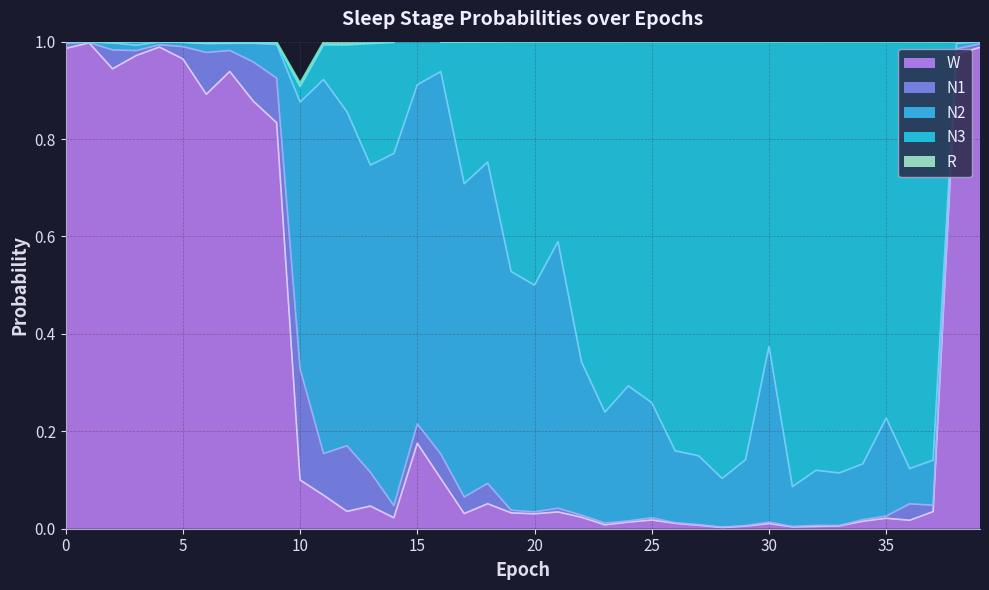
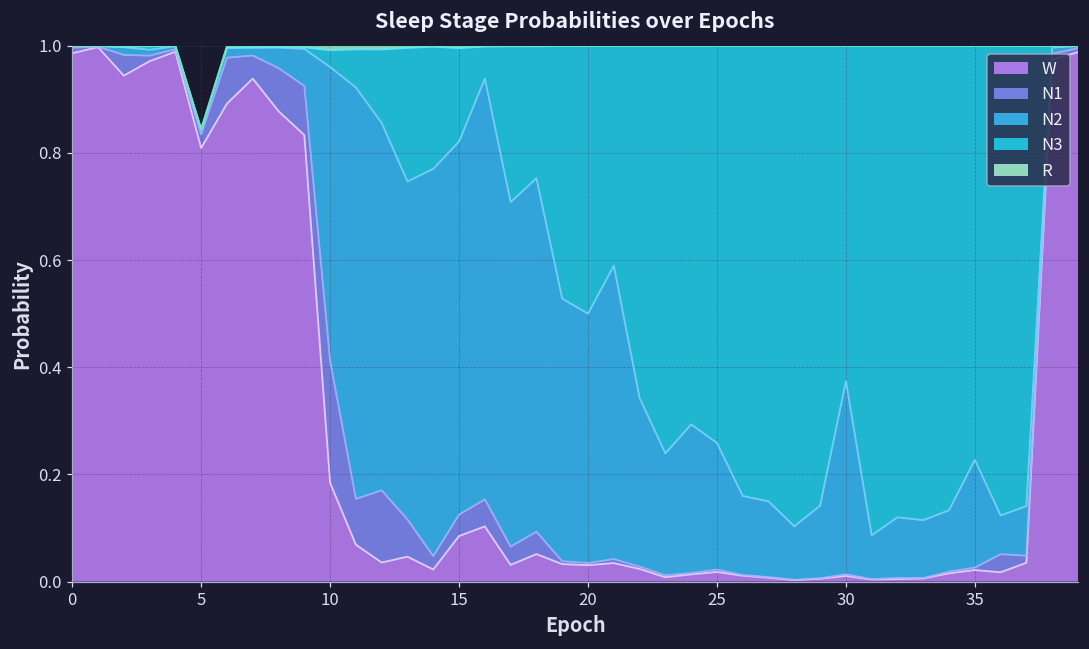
W, 5: 0.96 -> 0.81
W, 10: 0.10 -> 0.18
W, 15: 0.18 -> 0.09
